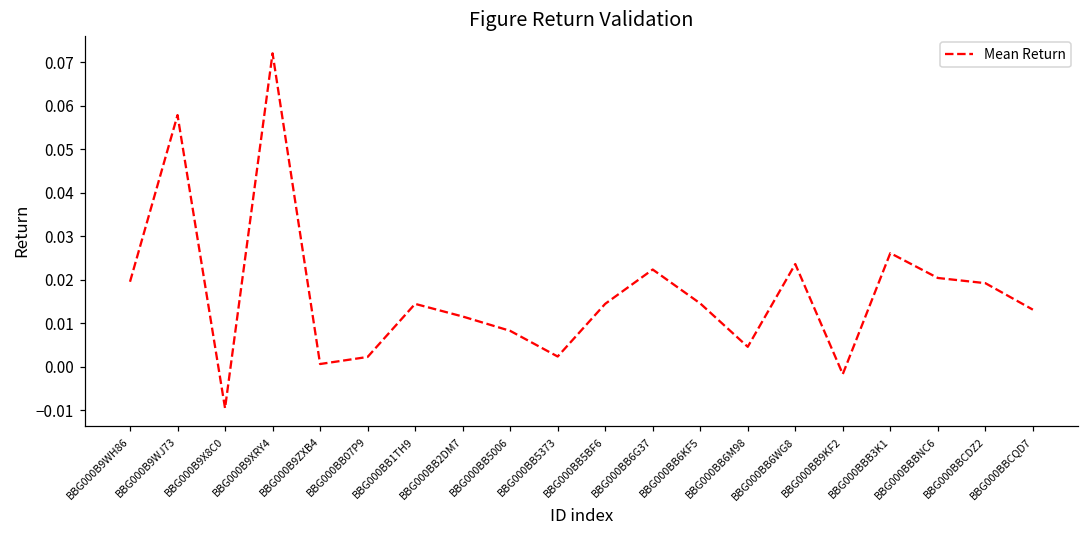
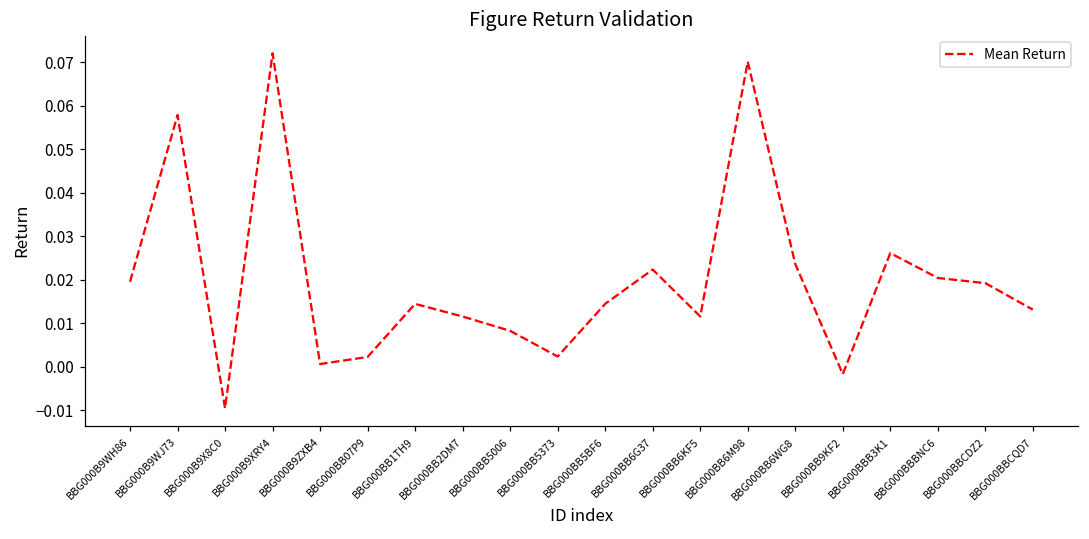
BBG000BB6KF5: 0.015 -> 0.012
BBG000BB6M98: 0.005 -> 0.070
